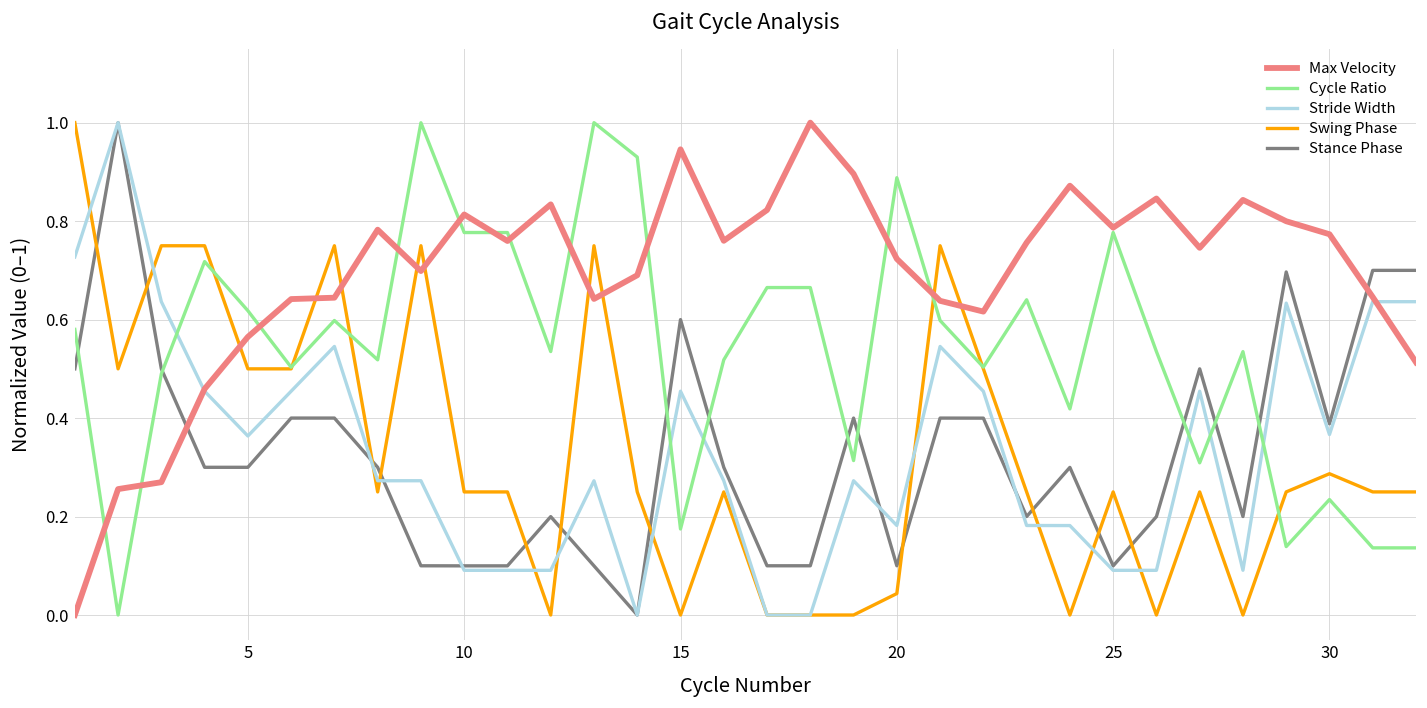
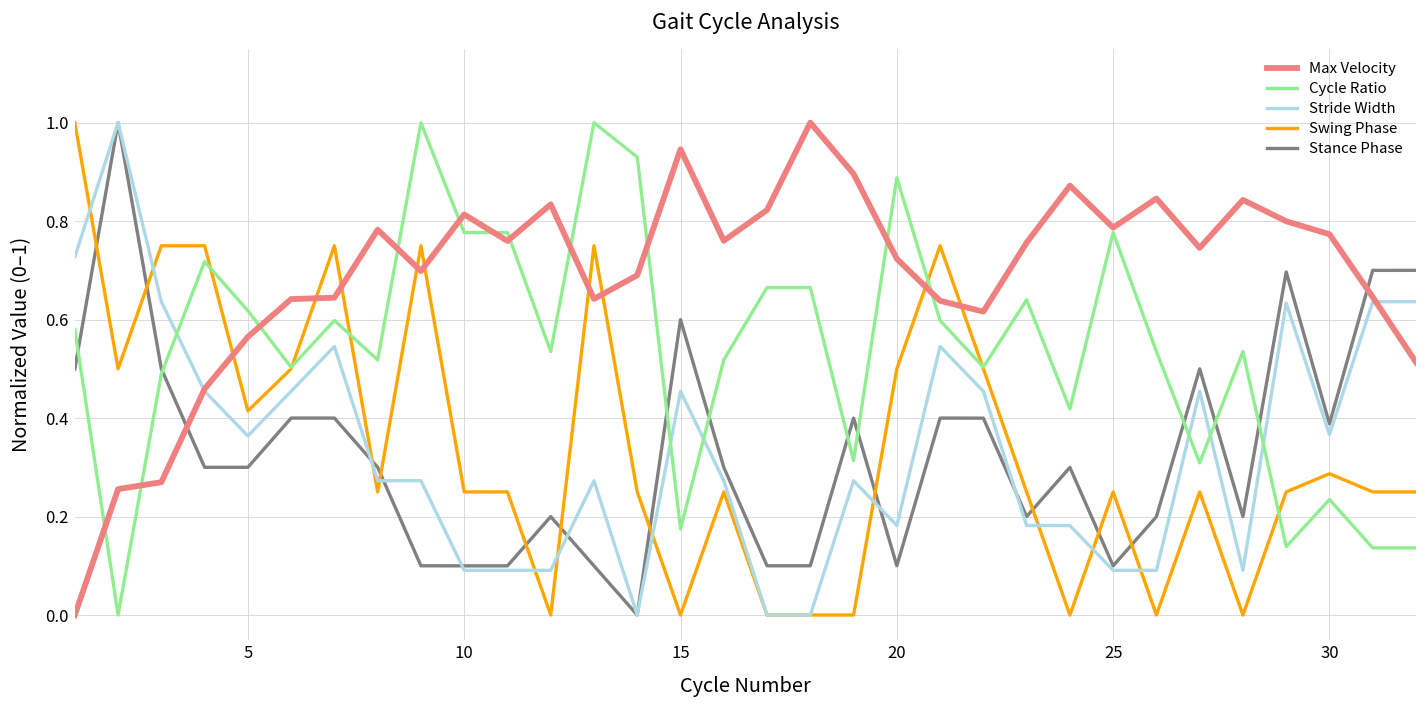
Swing Phase, 5: 0.50 -> 0.41
Swing Phase, 20: 0.04 -> 0.50
